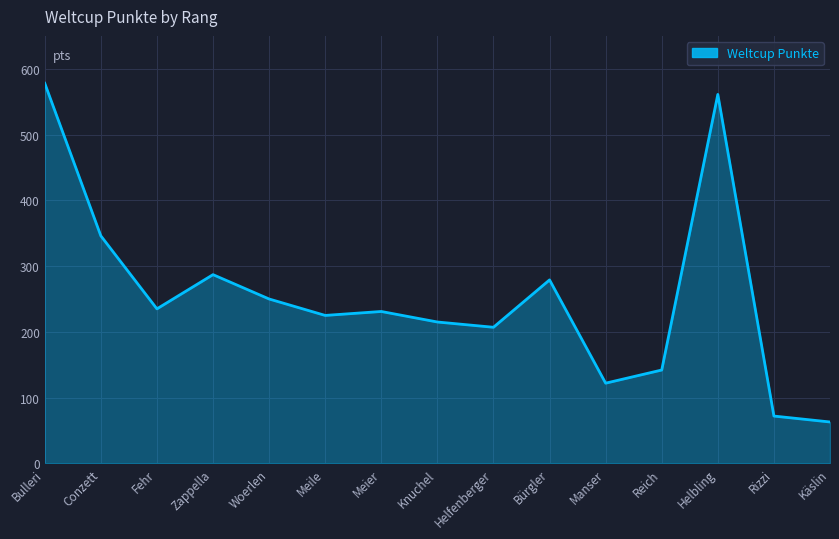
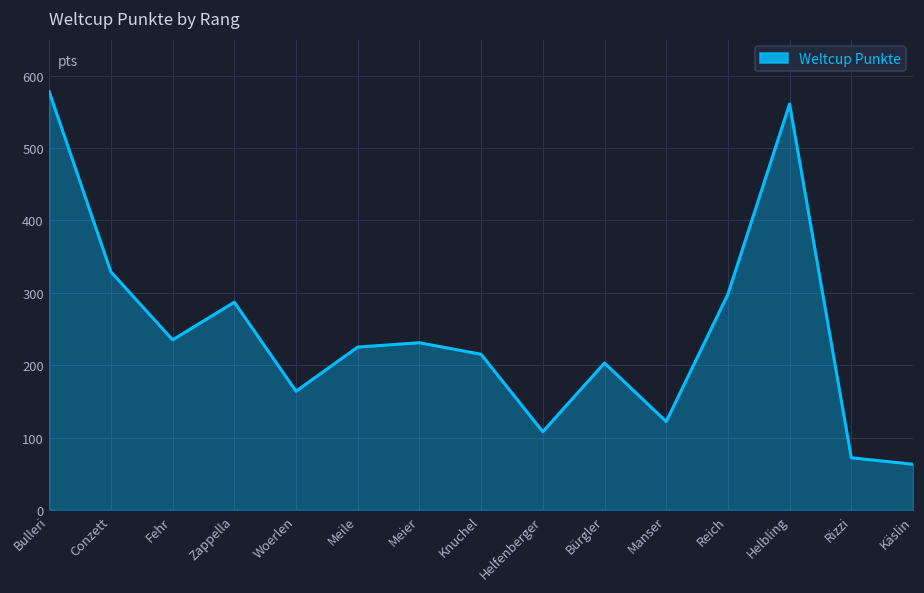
Conzett: 350 -> 330
Woerlen: 250 -> 160
Helfenberger: 210 -> 110
Bürgler: 280 -> 200
Reich: 140 -> 300
